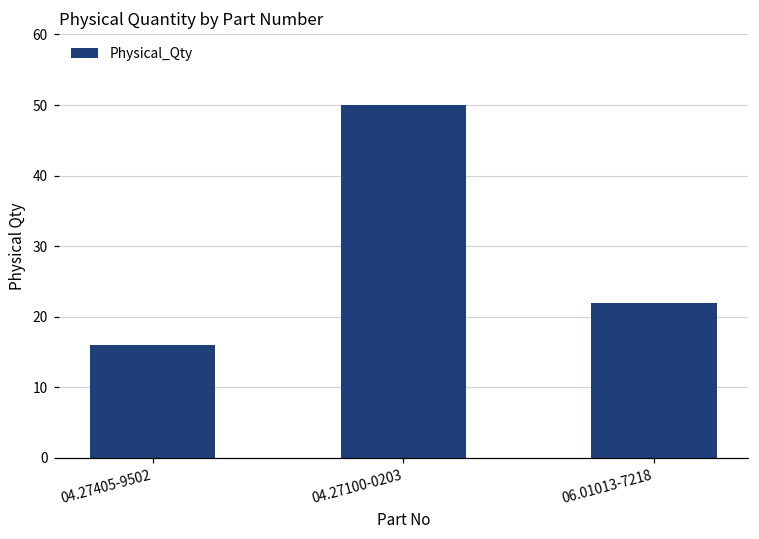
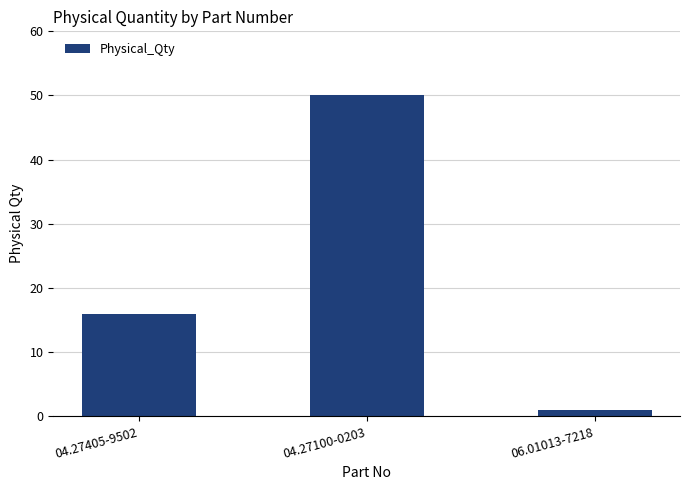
06.01013-7218: 22 -> 1
